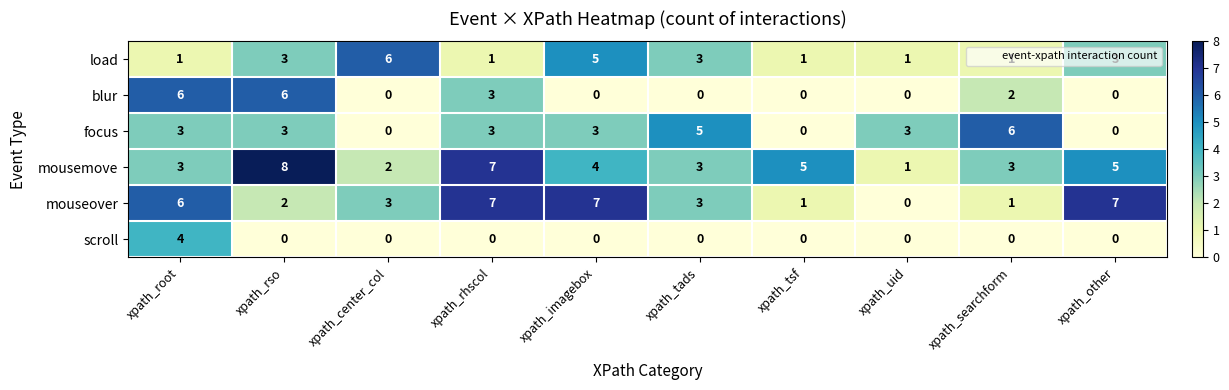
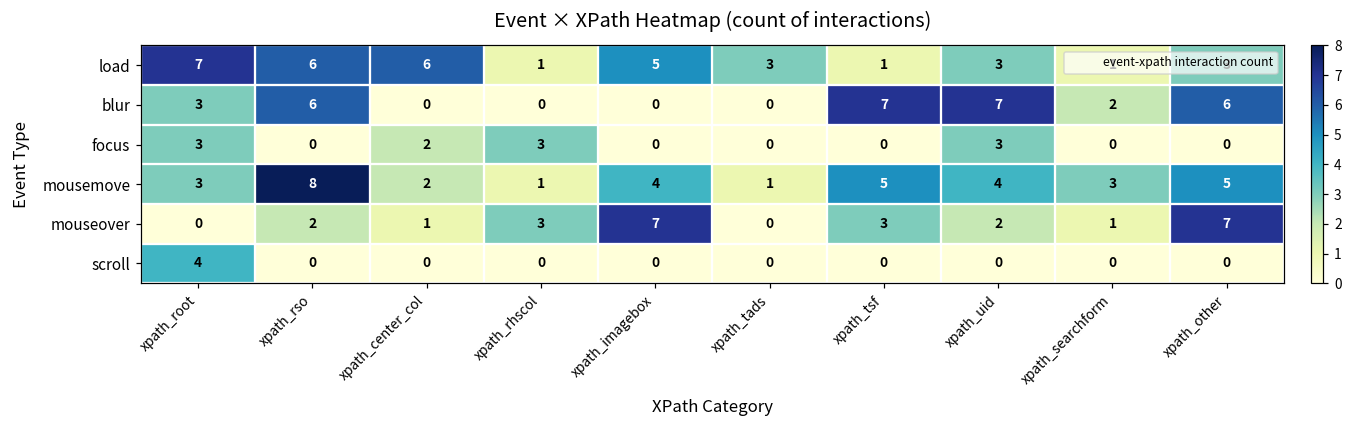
load, xpath_root: 1 -> 7
load, xpath_rso: 3 -> 6
load, xpath_uid: 1 -> 3
blur, xpath_root: 6 -> 3
blur, xpath_rhscol: 3 -> 0
blur, xpath_tsf: 0 -> 7
blur, xpath_uid: 0 -> 7
blur, xpath_other: 0 -> 6
focus, xpath_rso: 3 -> 0
focus, xpath_center_col: 0 -> 2
focus, xpath_imagebox: 3 -> 0
focus, xpath_tads: 5 -> 0
focus, xpath_searchform: 6 -> 0
mousemove, xpath_rhscol: 7 -> 1
mousemove, xpath_tads: 3 -> 1
mousemove, xpath_uid: 1 -> 4
mouseover, xpath_root: 6 -> 0
mouseover, xpath_center_col: 3 -> 1
mouseover, xpath_rhscol: 7 -> 3
mouseover, xpath_tads: 3 -> 0
mouseover, xpath_tsf: 1 -> 3
mouseover, xpath_uid: 0 -> 2
